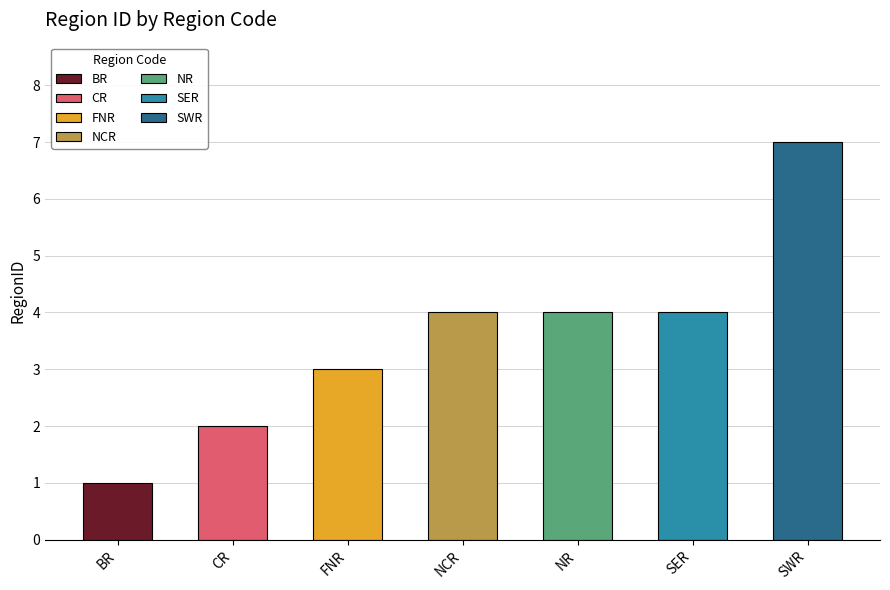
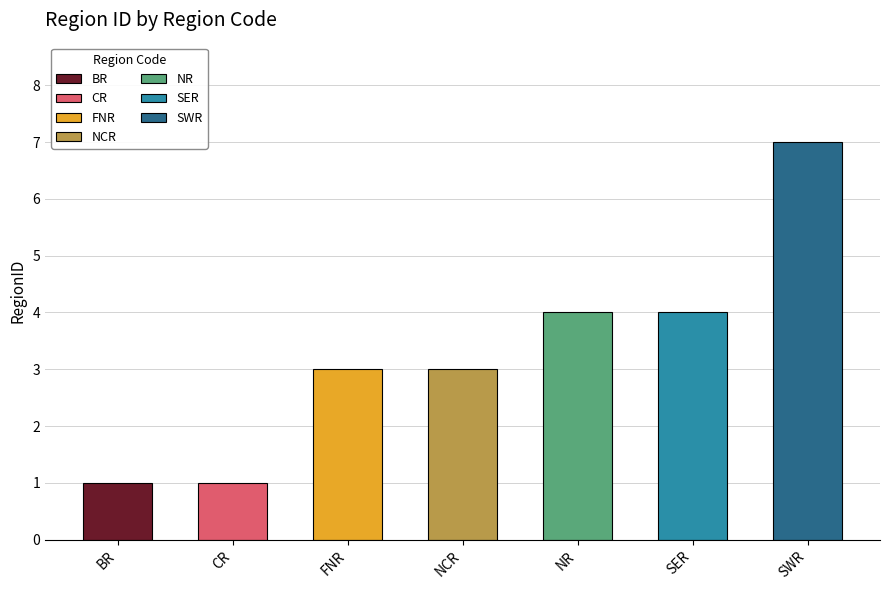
CR: 2 -> 1
NCR: 4 -> 3
